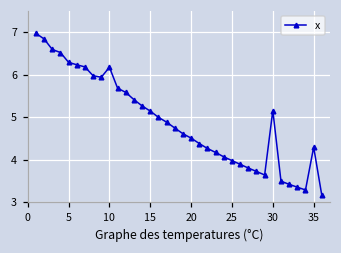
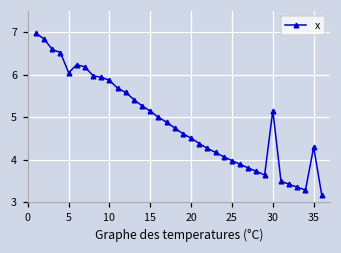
5: 6.3 -> 6.0
10: 6.2 -> 5.9
